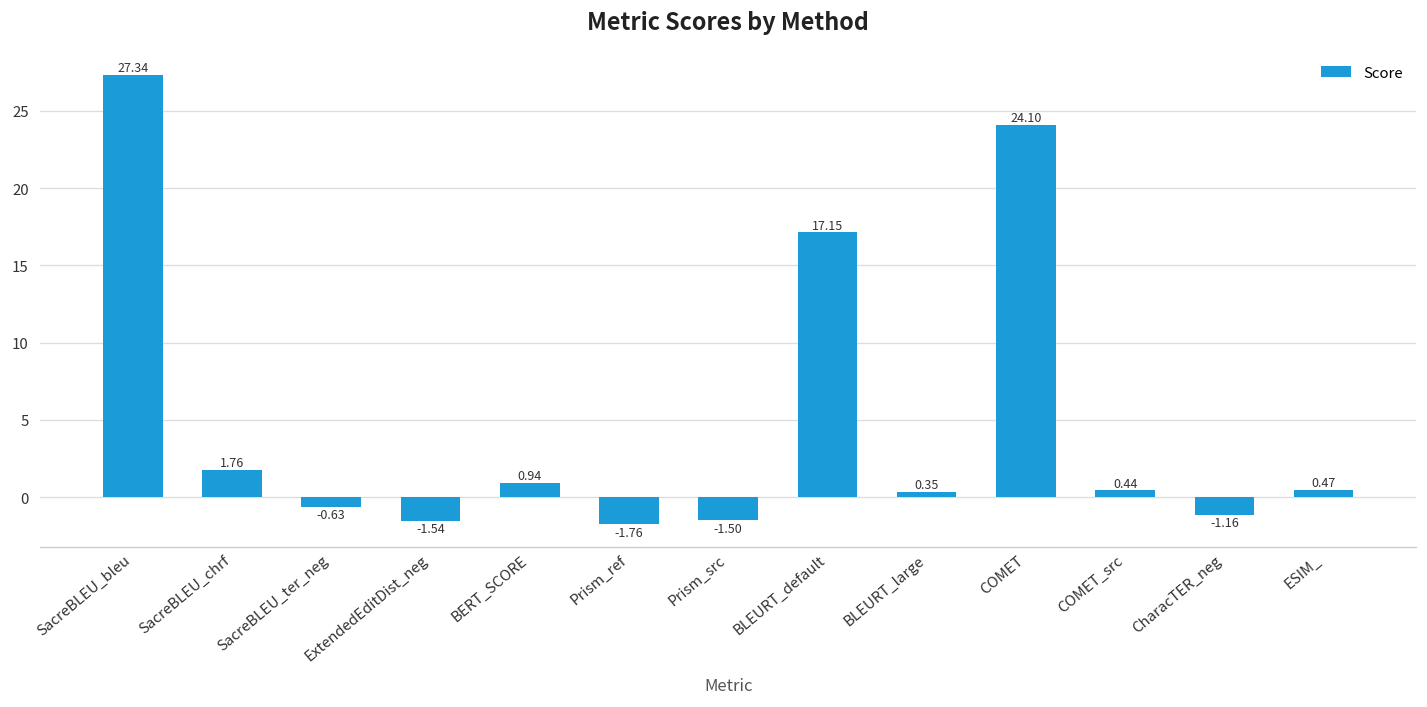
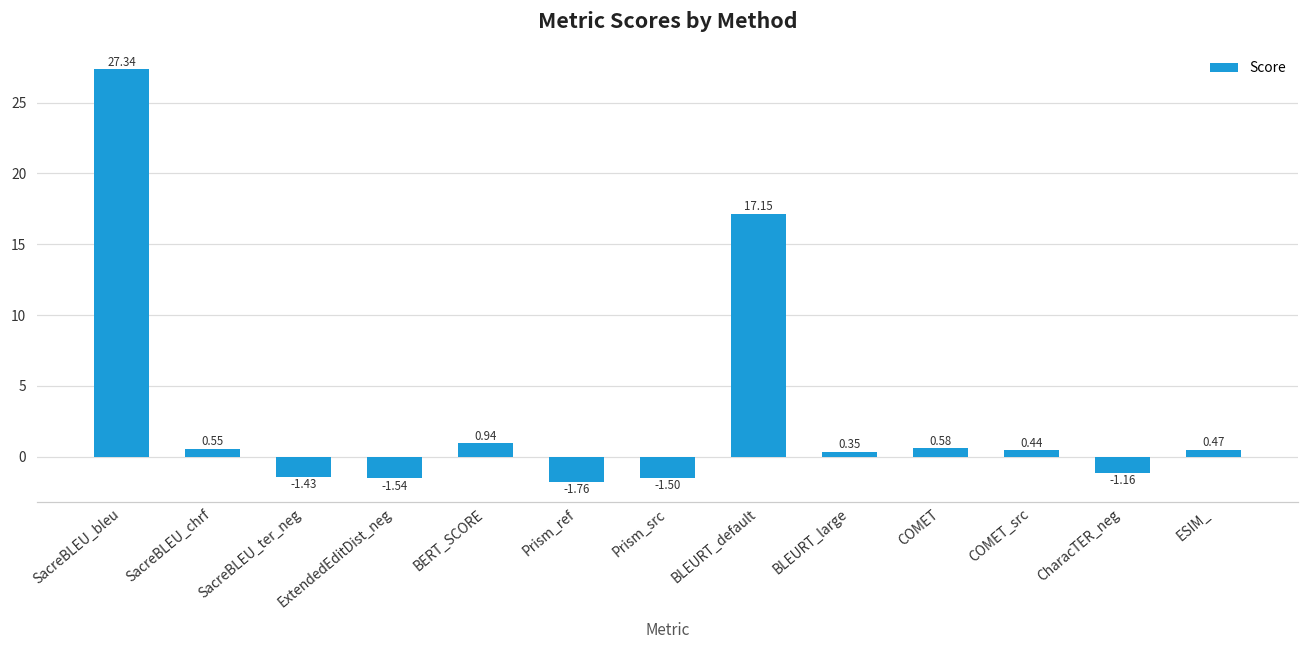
SacreBLEU_chrf: 1.76 -> 0.55
SacreBLEU_ter_neg: -0.63 -> -1.43
COMET: 24.10 -> 0.58
